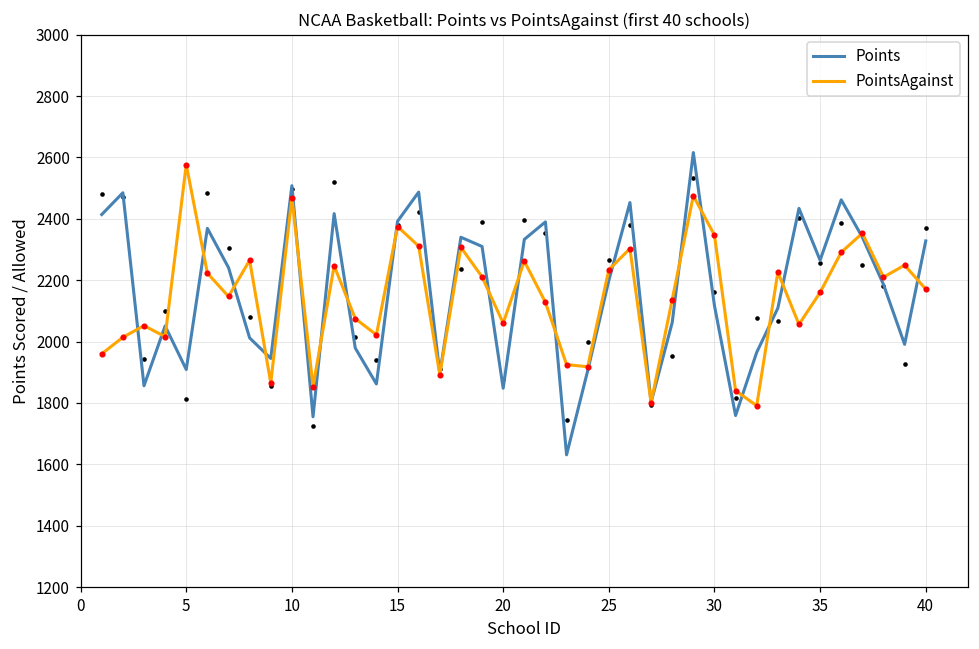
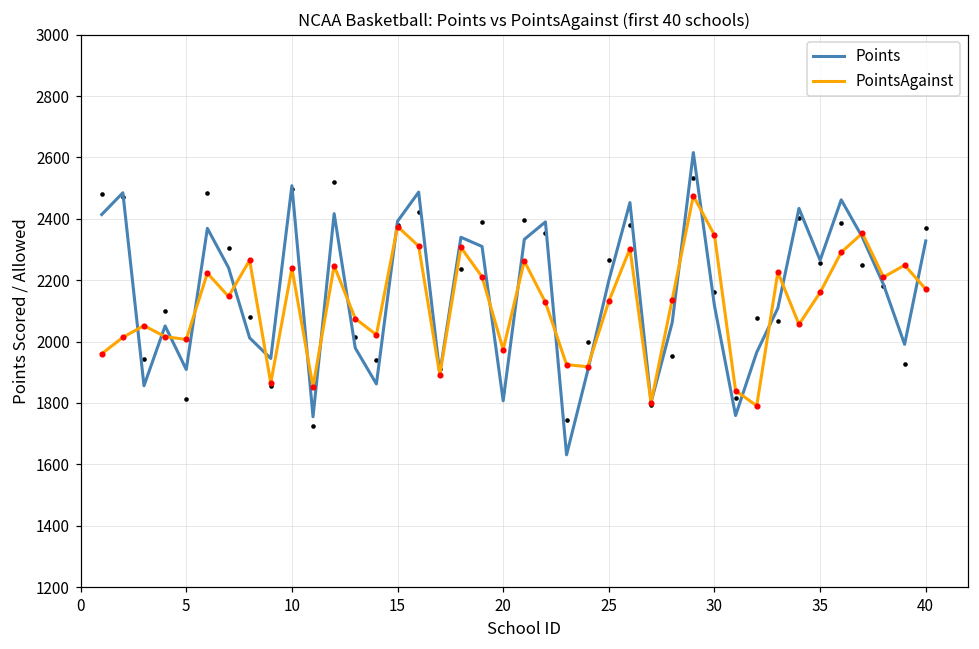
PointsAgainst, 5: 2580 -> 2010
PointsAgainst, 10: 2470 -> 2240
Points, 20: 1850 -> 1810
PointsAgainst, 20: 2060 -> 1970
PointsAgainst, 25: 2230 -> 2130
